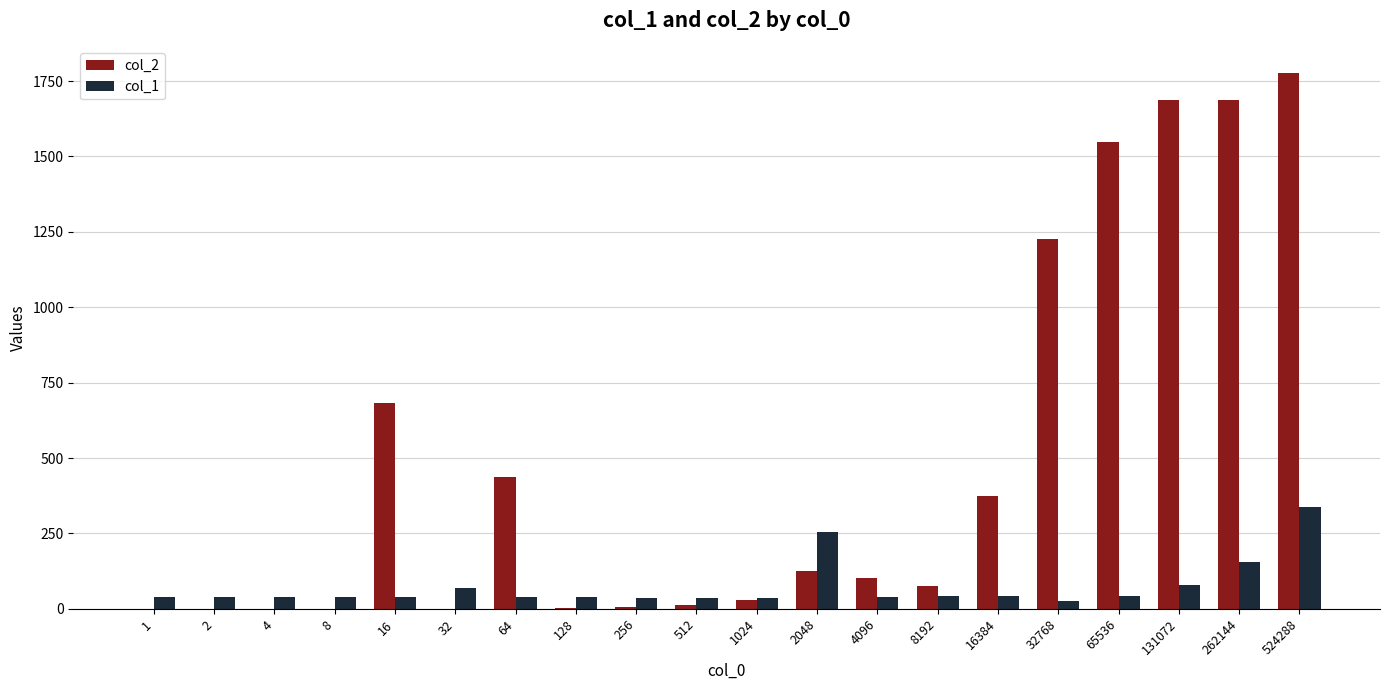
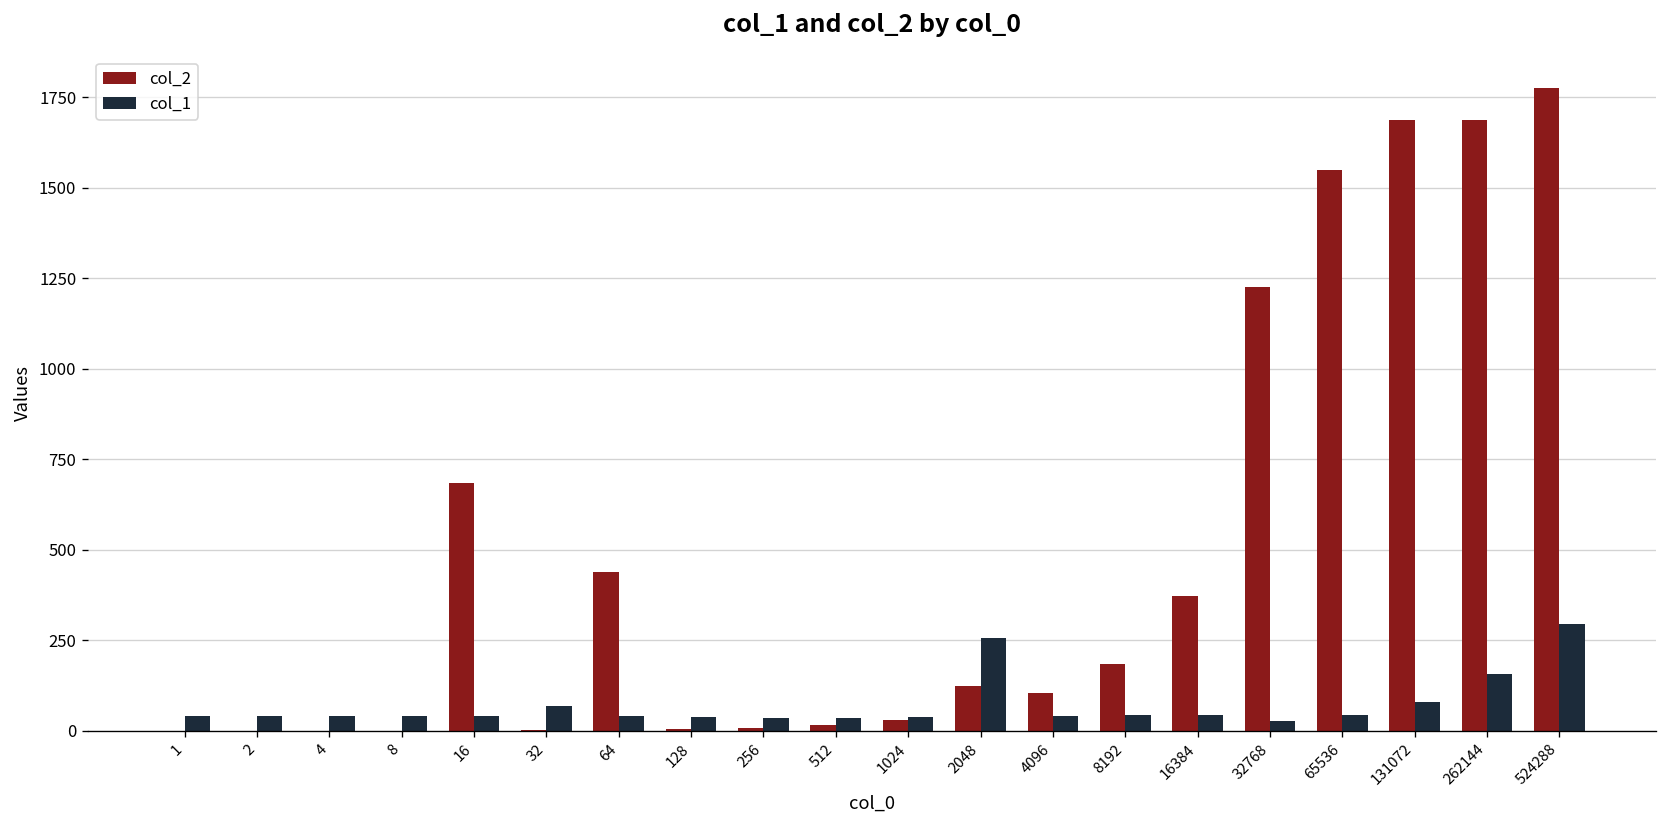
col_2, 8192: 80 -> 190
col_1, 524288: 340 -> 300
